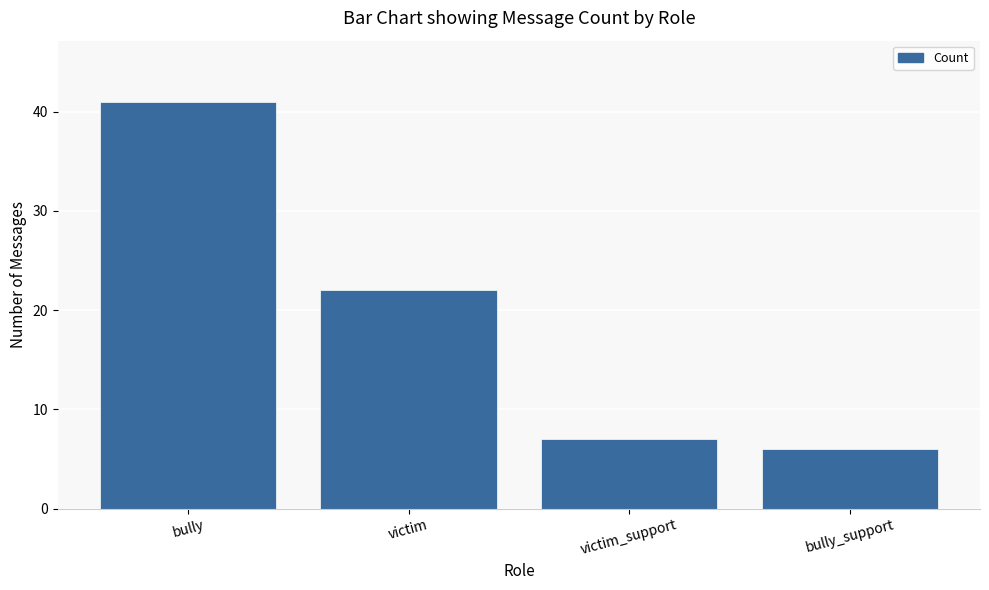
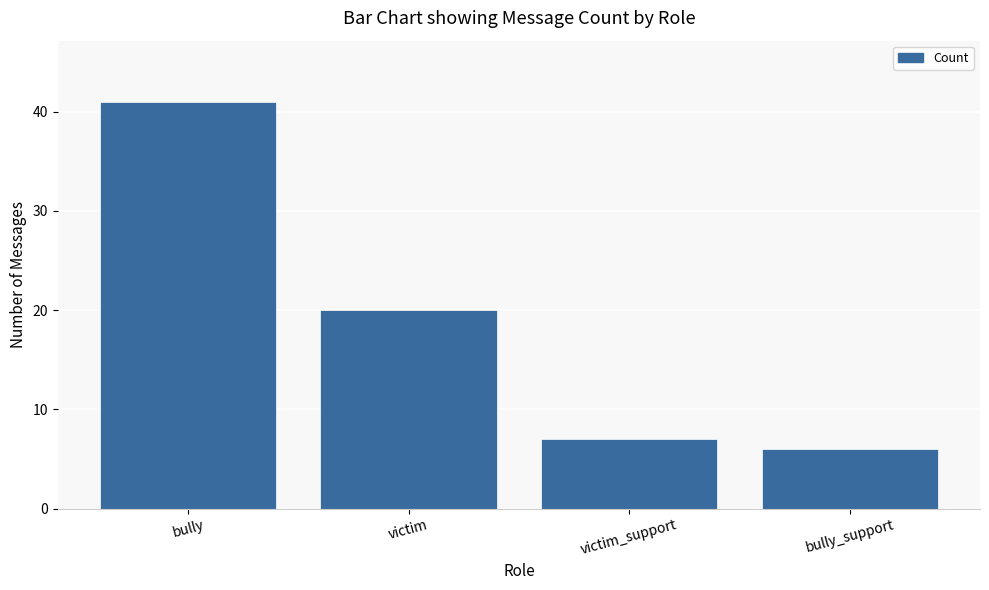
victim: 22 -> 20
